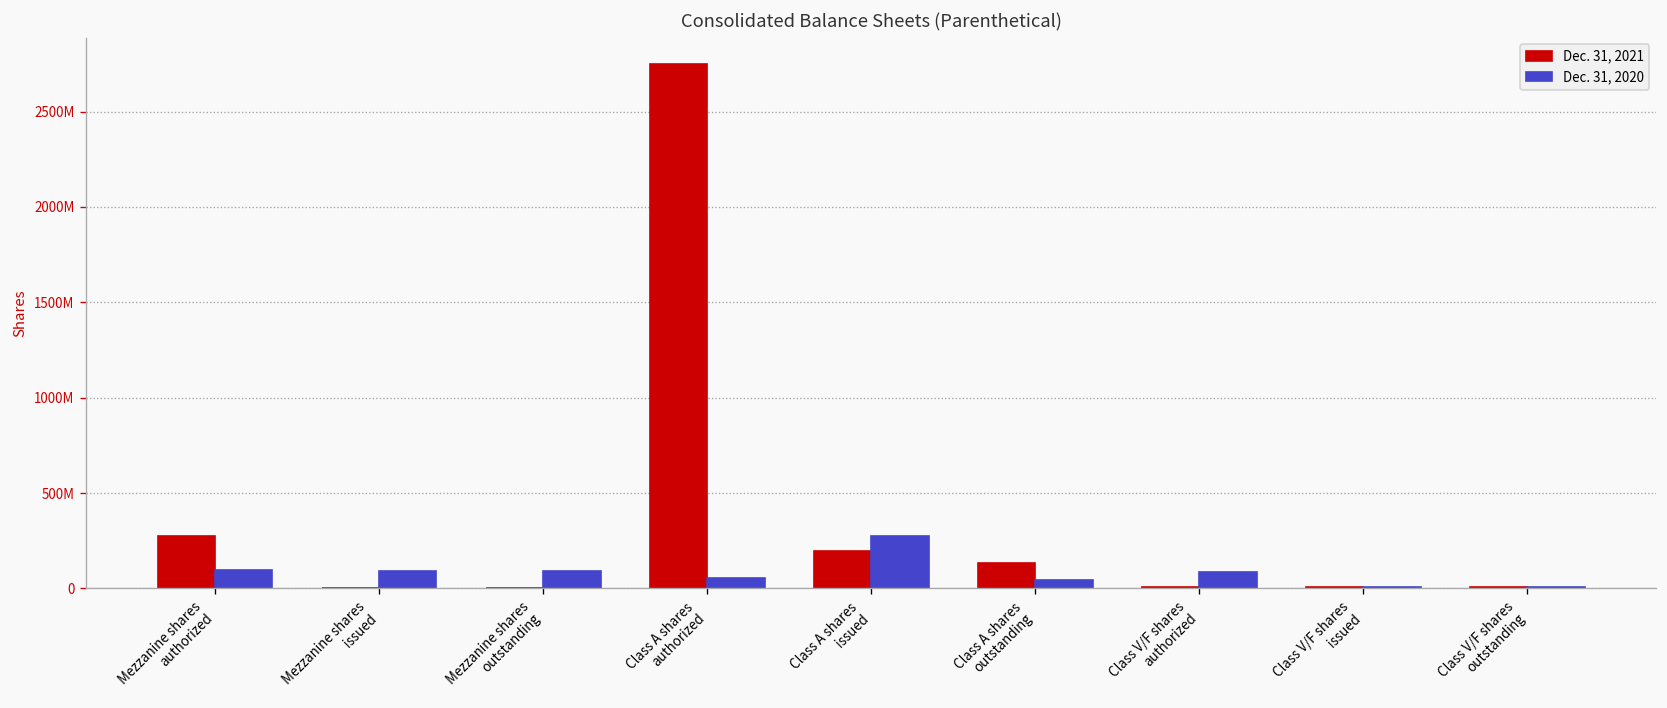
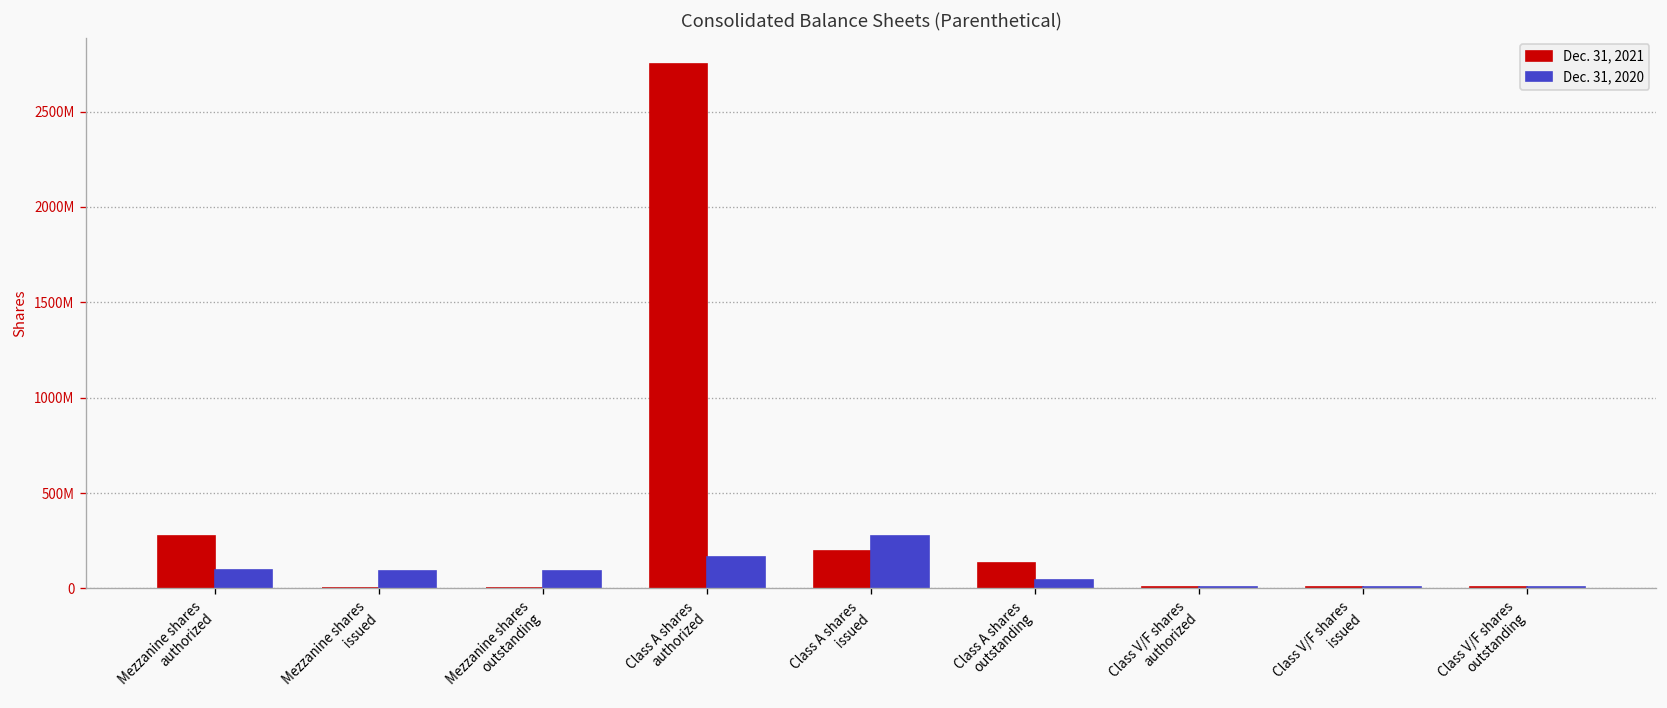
Dec. 31, 2020, Class A shares authorized: 50000000 -> 170000000
Dec. 31, 2020, Class V/F shares authorized: 80000000 -> 10000000
